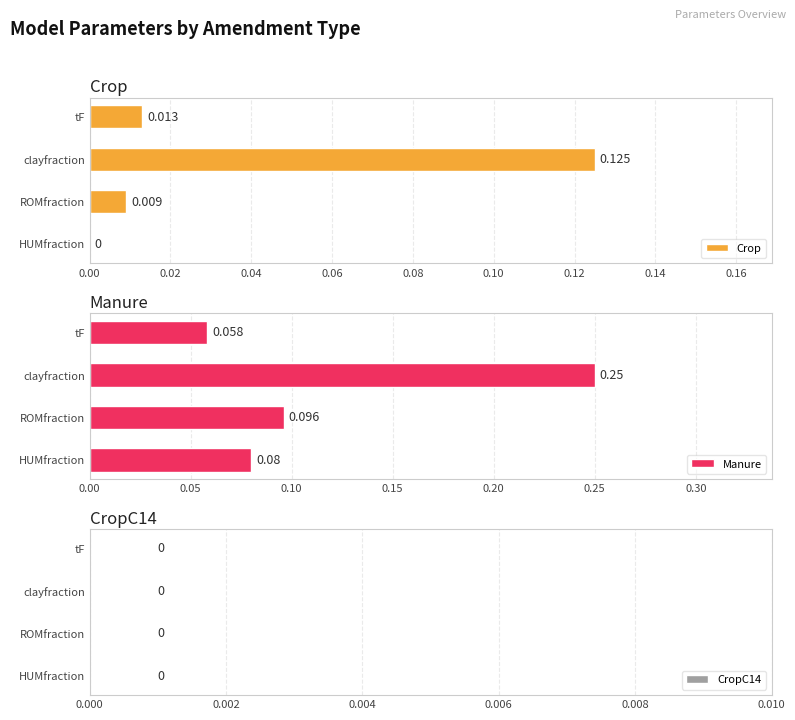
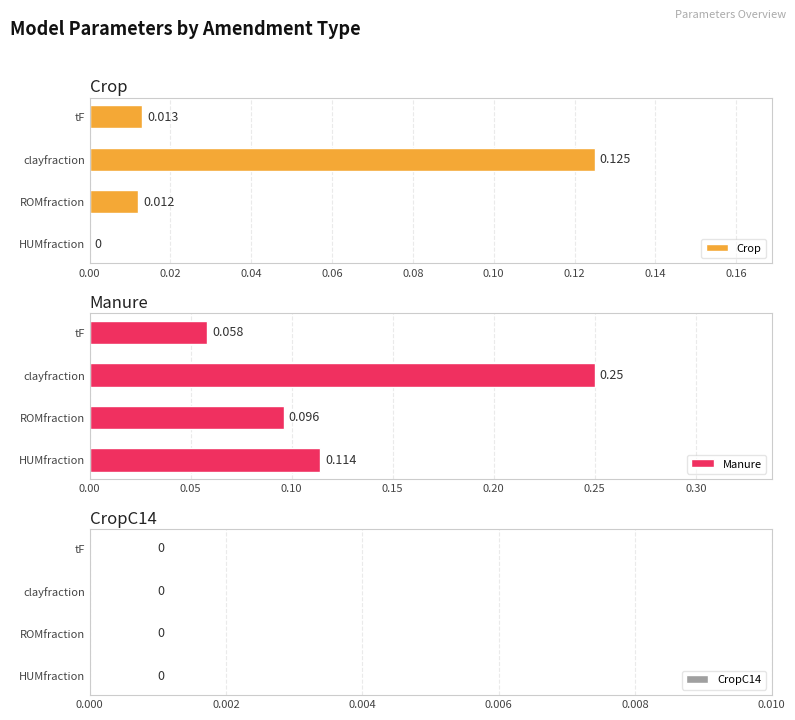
Crop, ROMfraction: 0.009 -> 0.012
Manure, HUMfraction: 0.08 -> 0.114
